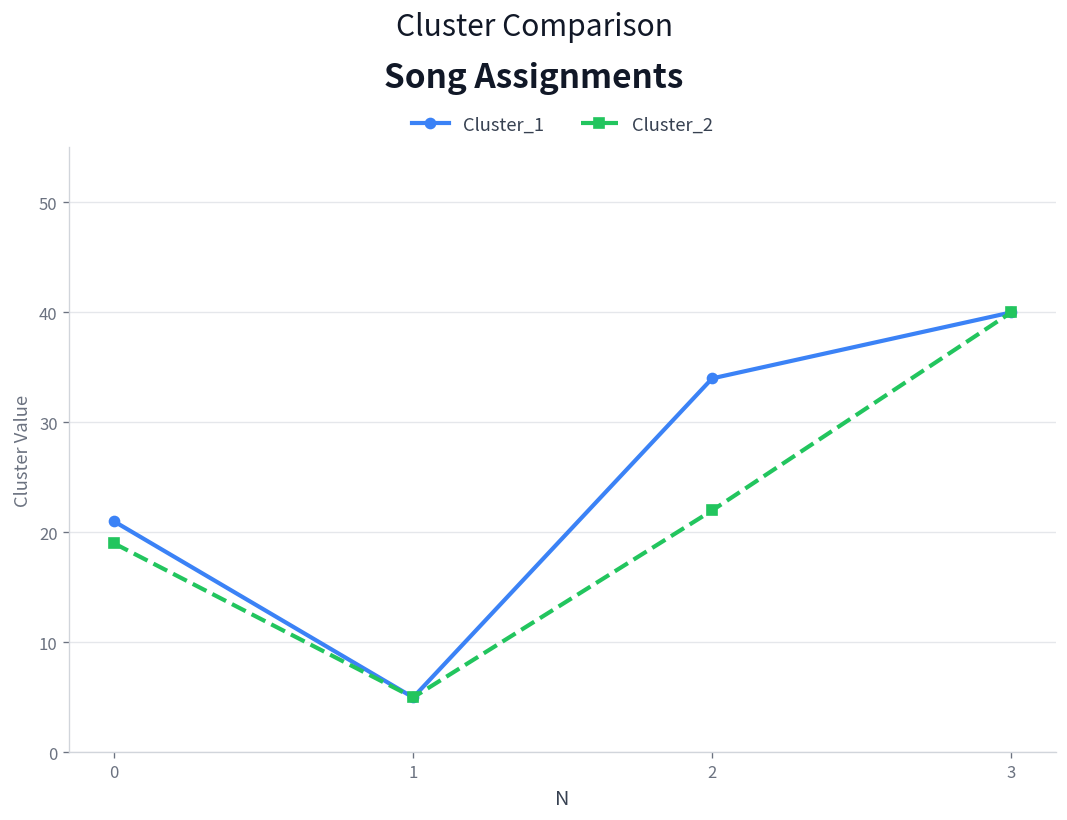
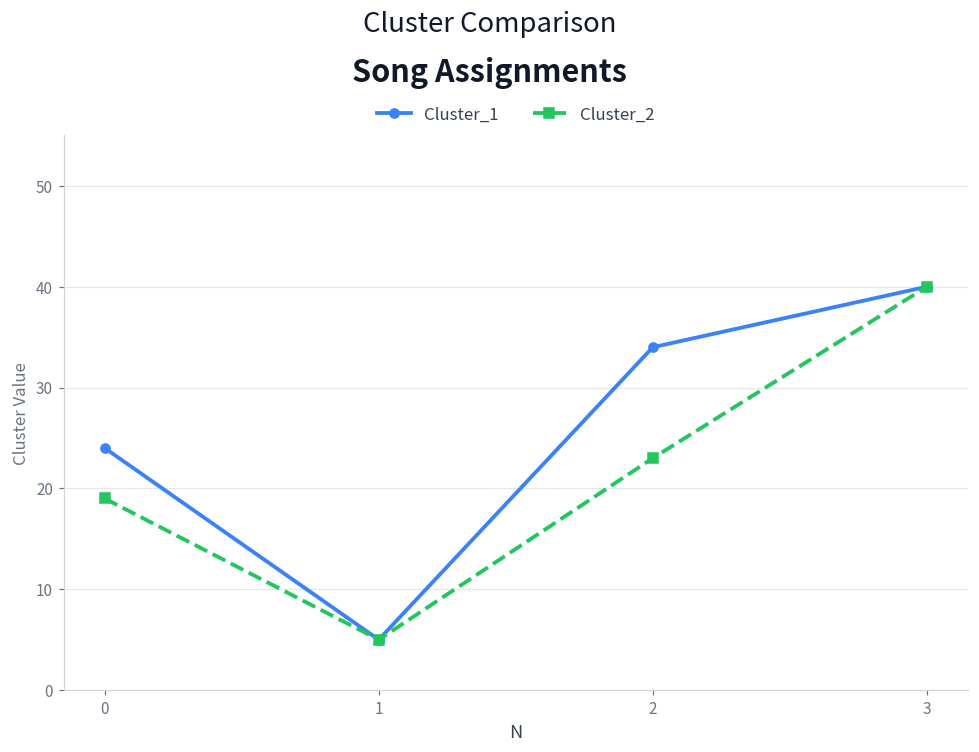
Cluster_1, 0: 21 -> 24
Cluster_2, 2: 22 -> 23
